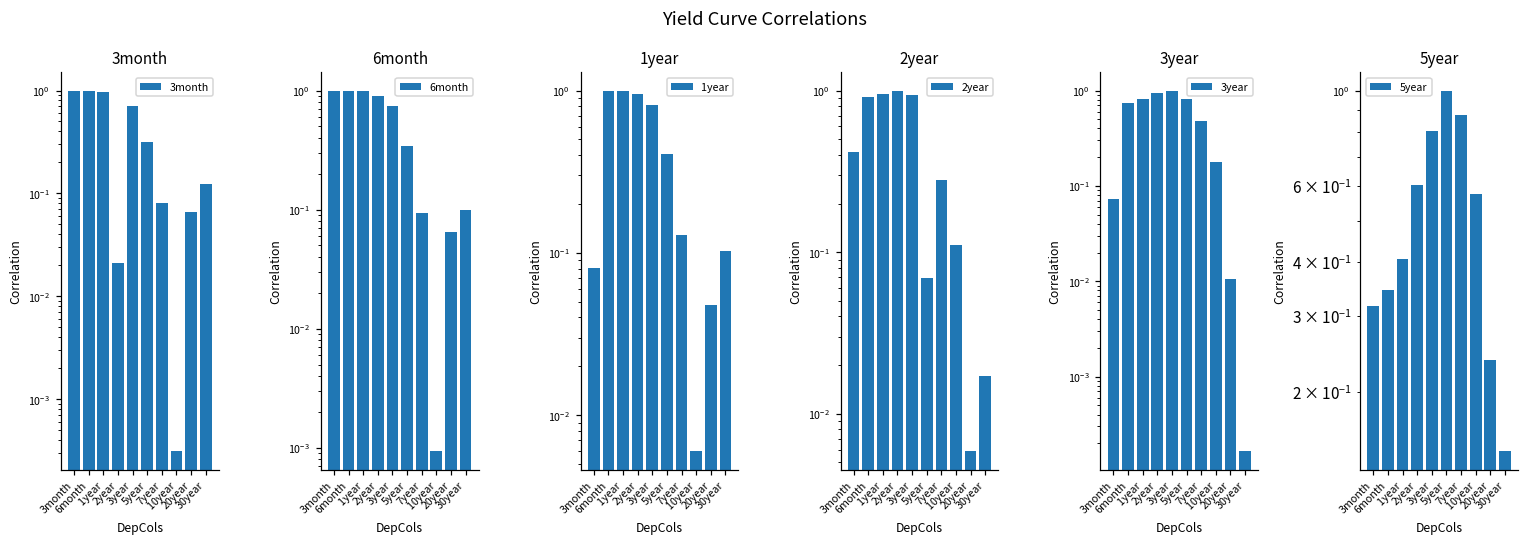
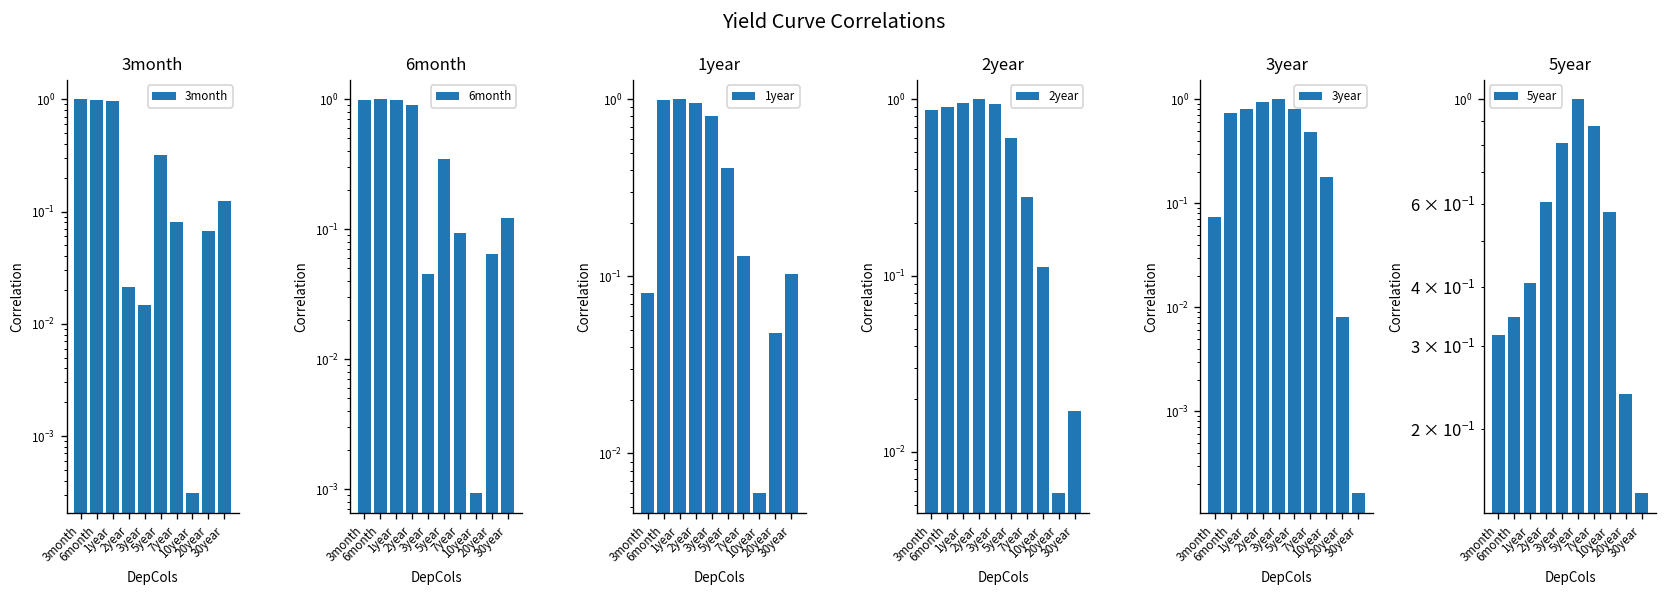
3month, 3year: 0.7 -> 0.015
6month, 3year: 0.7 -> 0.045
6month, 30year: 0.10 -> 0.12
2year, 3month: 0.42 -> 0.9
2year, 5year: 0.07 -> 0.61
3year, 20year: 0.011 -> 0.008
